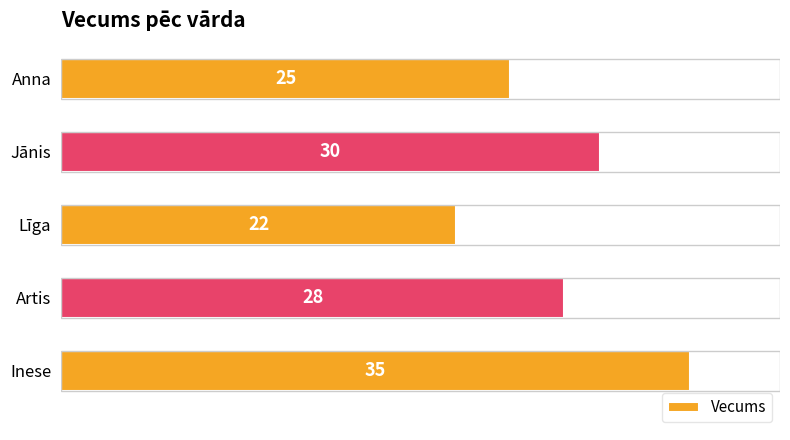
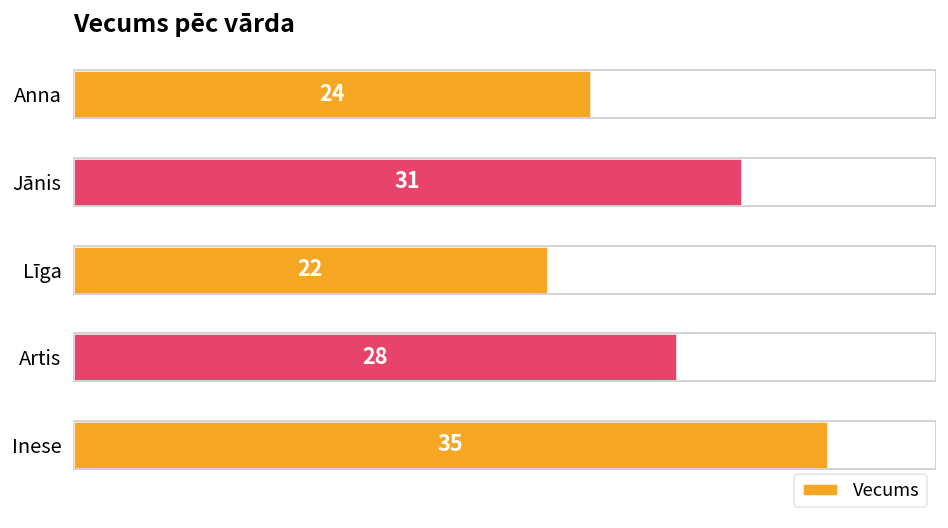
Anna: 25 -> 24
Jānis: 30 -> 31
